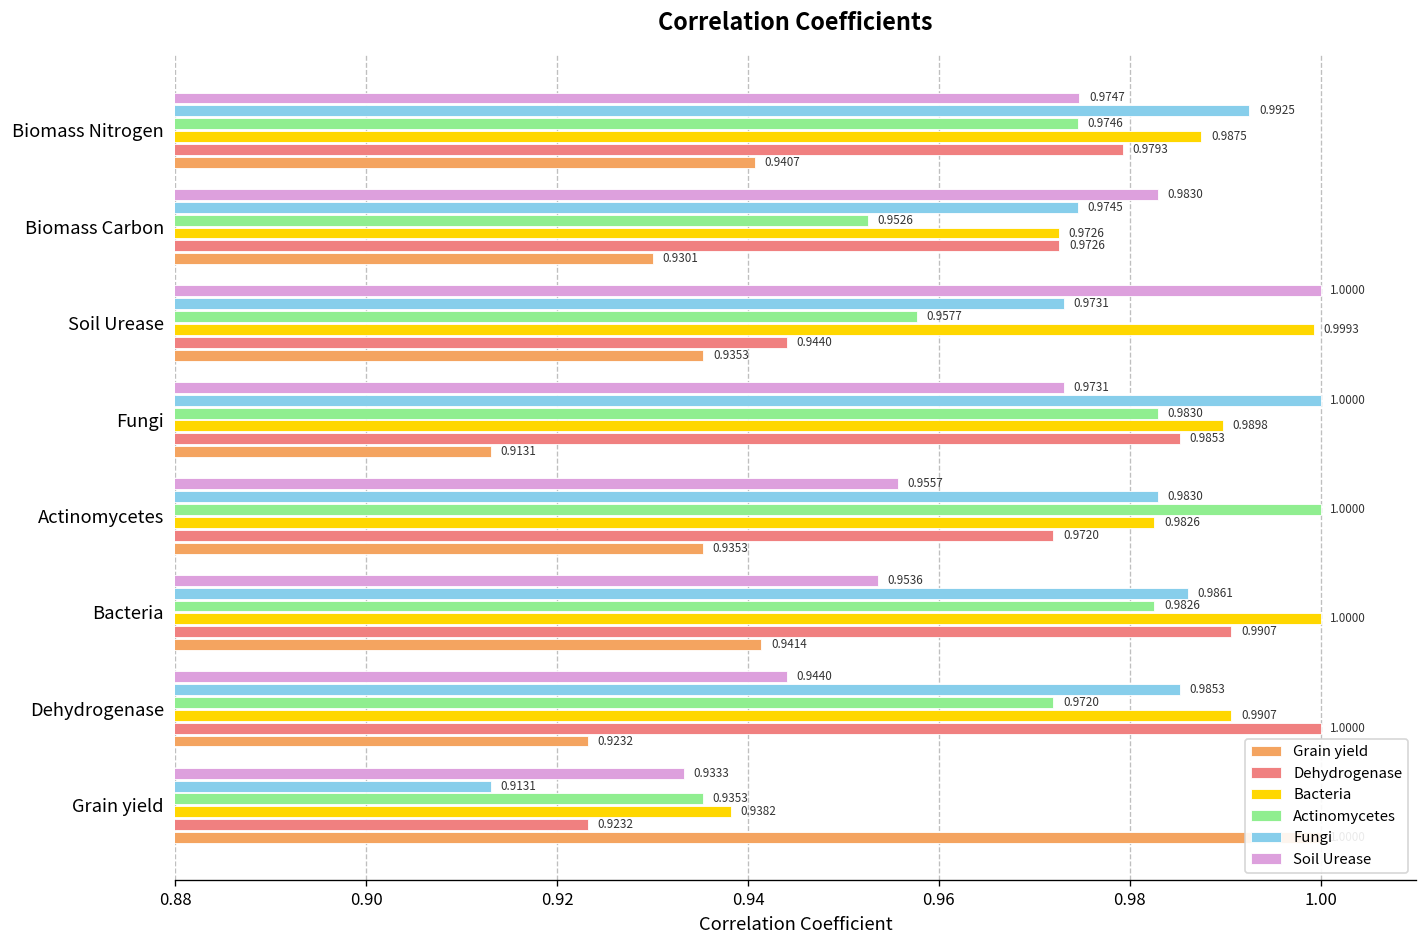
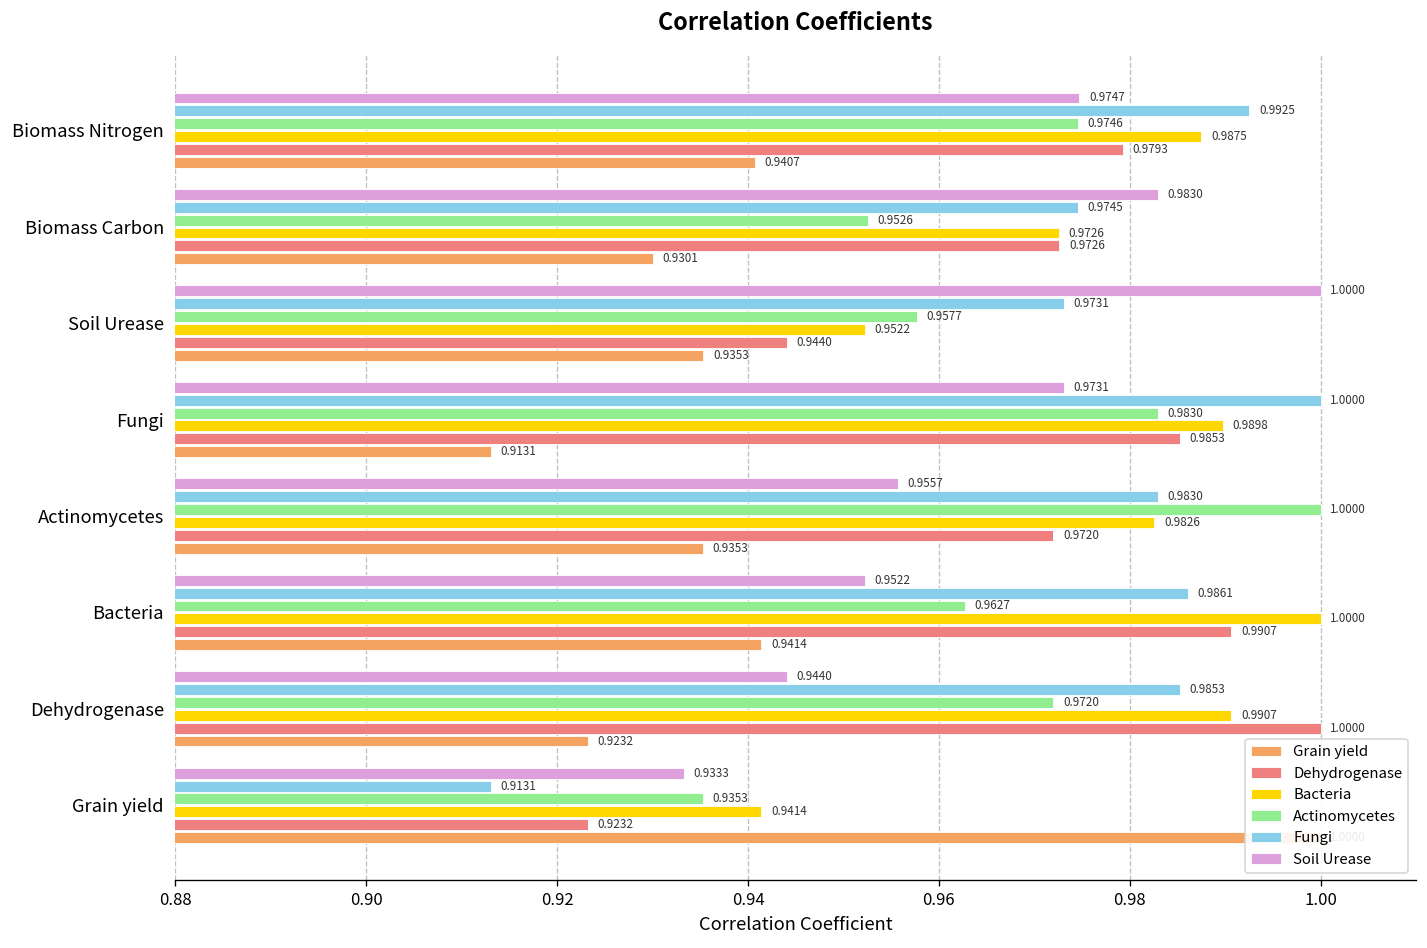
Bacteria, Soil Urease: 0.9993 -> 0.9522
Soil Urease, Bacteria: 0.9536 -> 0.9522
Actinomycetes, Bacteria: 0.9826 -> 0.9627
Bacteria, Grain yield: 0.9382 -> 0.9414
